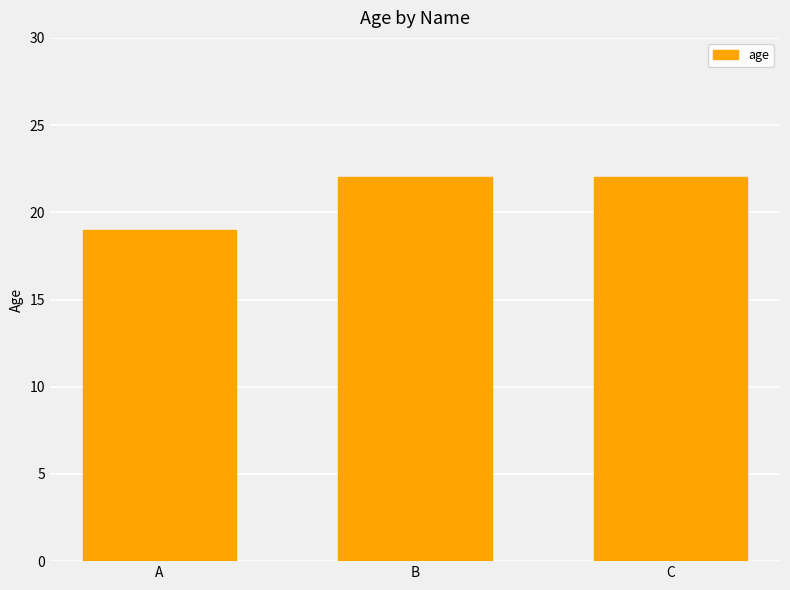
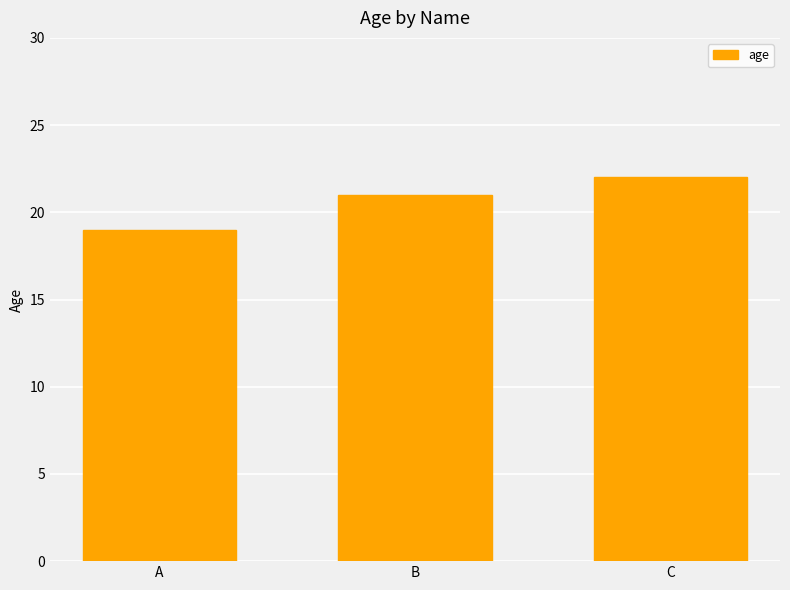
B: 22 -> 21
